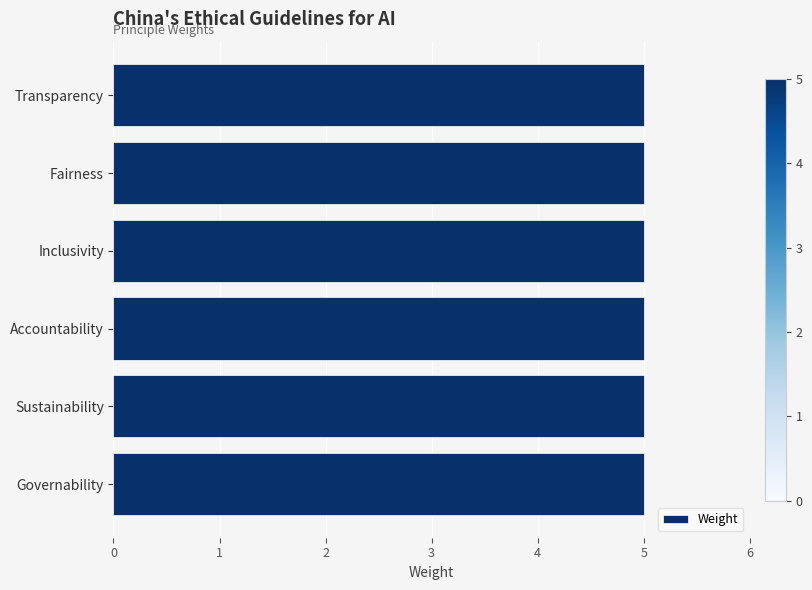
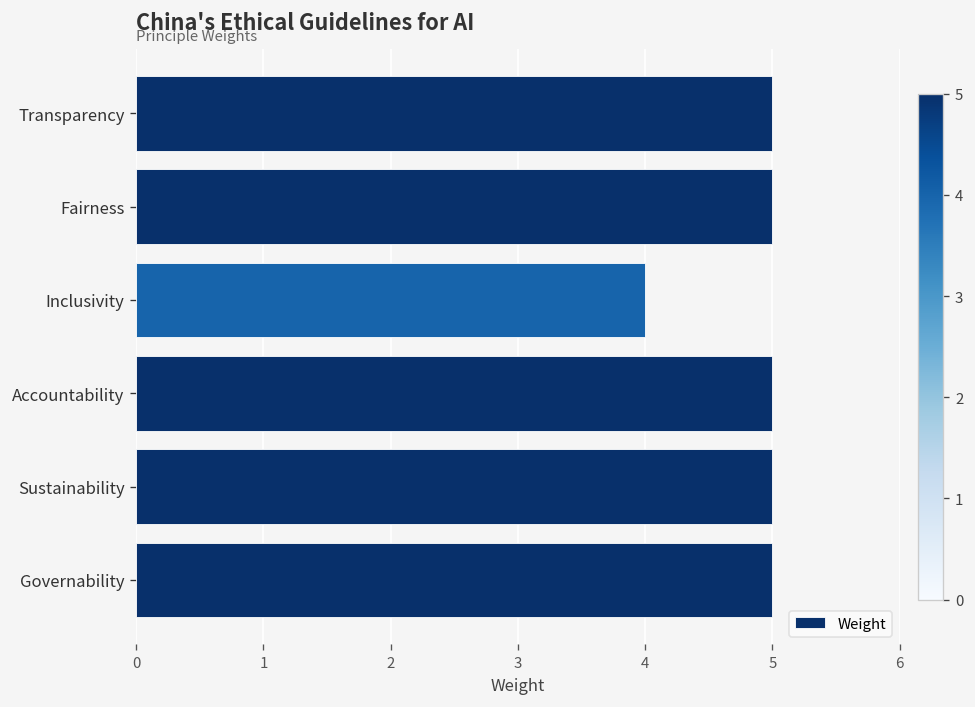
Inclusivity: 5 -> 4
